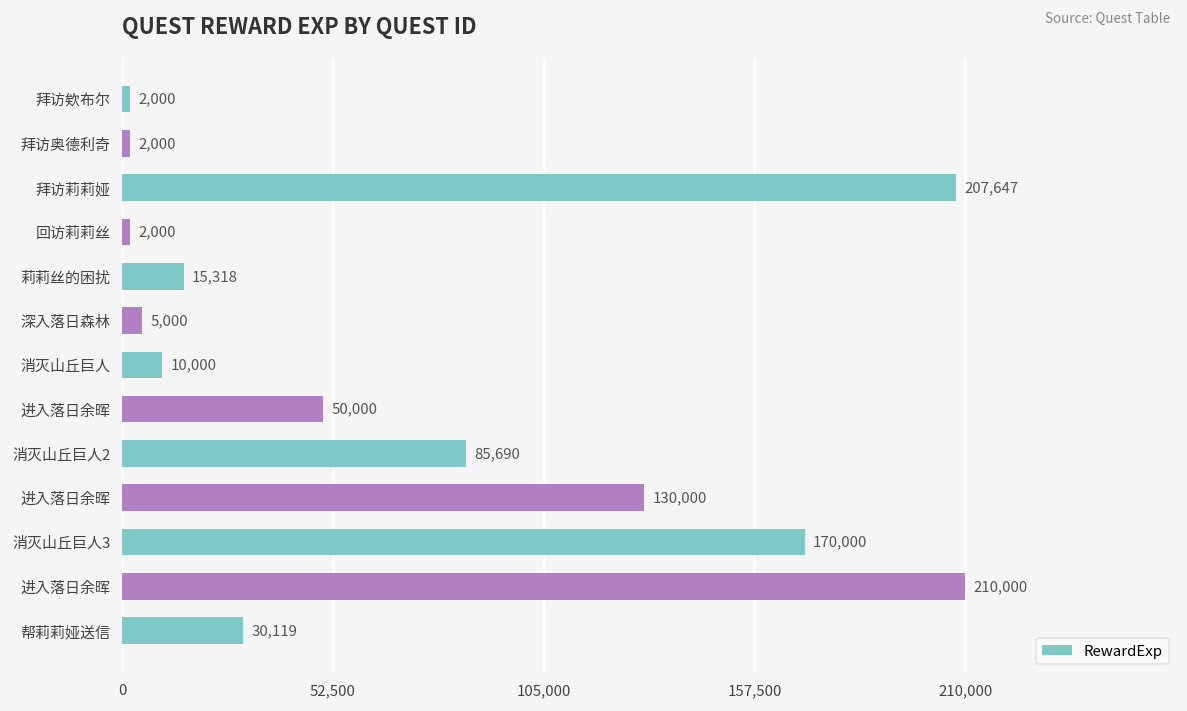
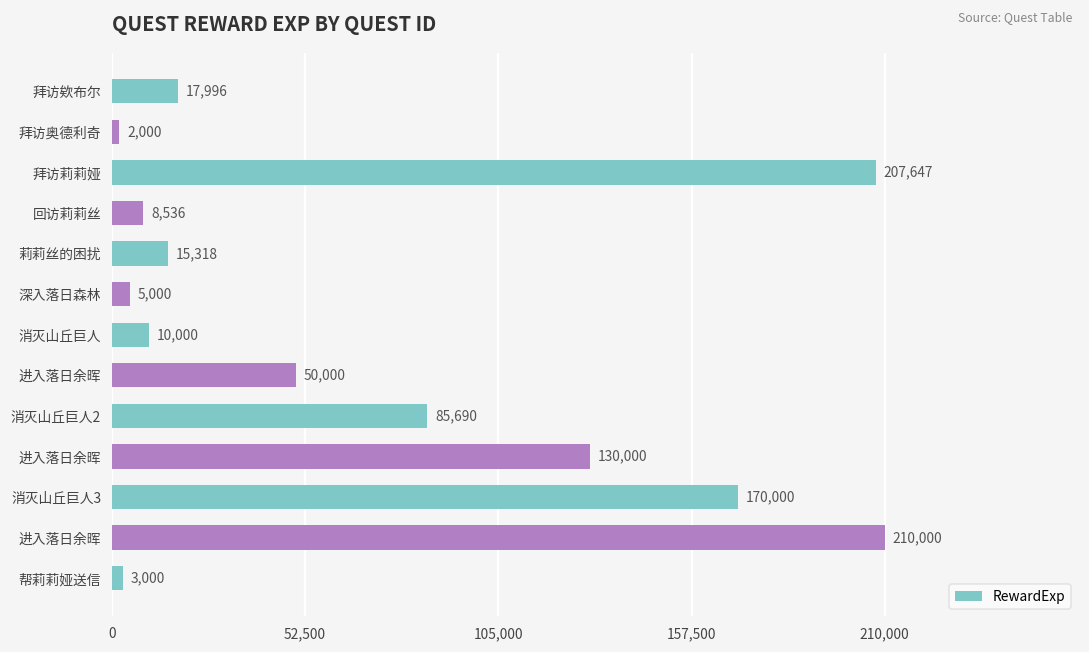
拜访欸布尔: 2,000 -> 17,996
回访莉莉丝: 2,000 -> 8,536
帮莉莉娅送信: 30,119 -> 3,000
